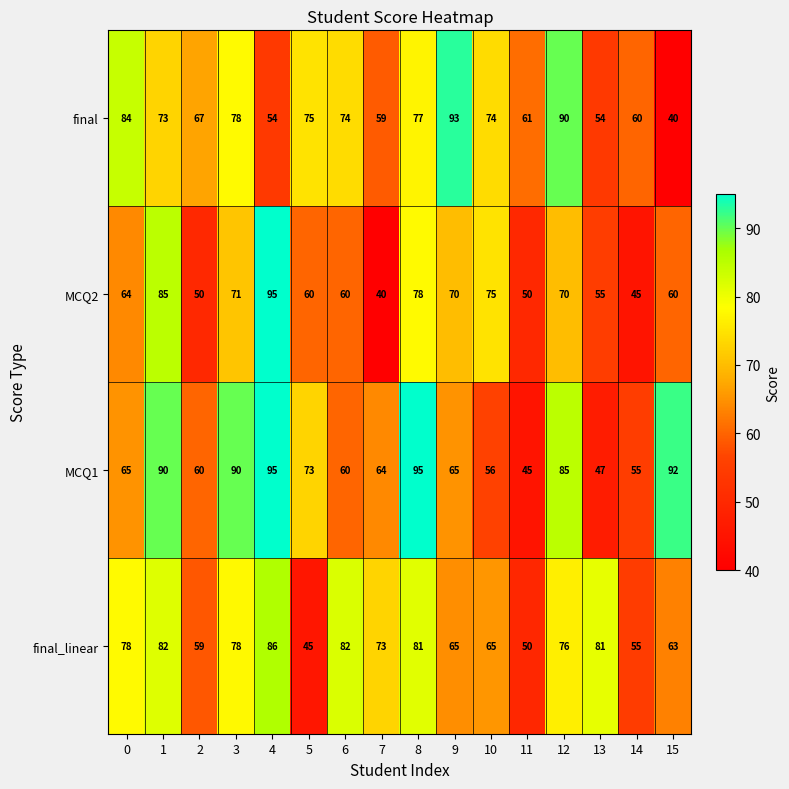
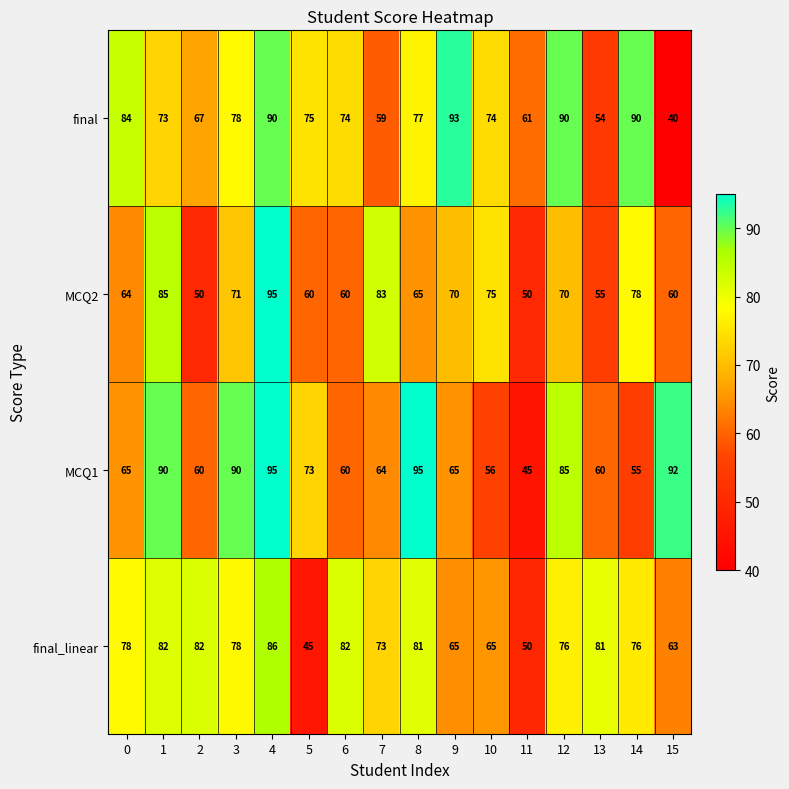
final, 4: 54 -> 90
final, 14: 60 -> 90
MCQ2, 7: 40 -> 83
MCQ2, 8: 78 -> 65
MCQ2, 14: 45 -> 78
MCQ1, 13: 47 -> 60
final_linear, 2: 59 -> 82
final_linear, 14: 55 -> 76
